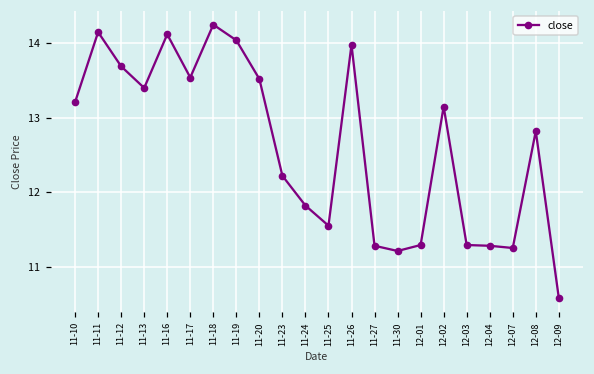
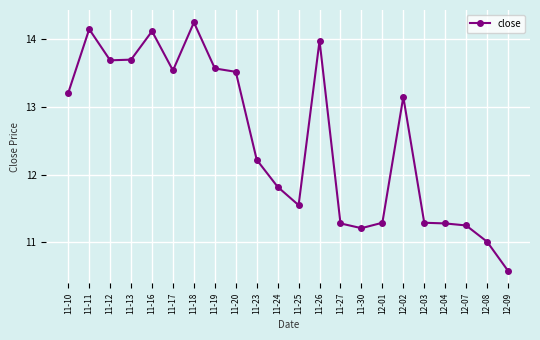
11-13: 13.4 -> 13.7
11-19: 14.0 -> 13.6
12-08: 12.8 -> 11.0
